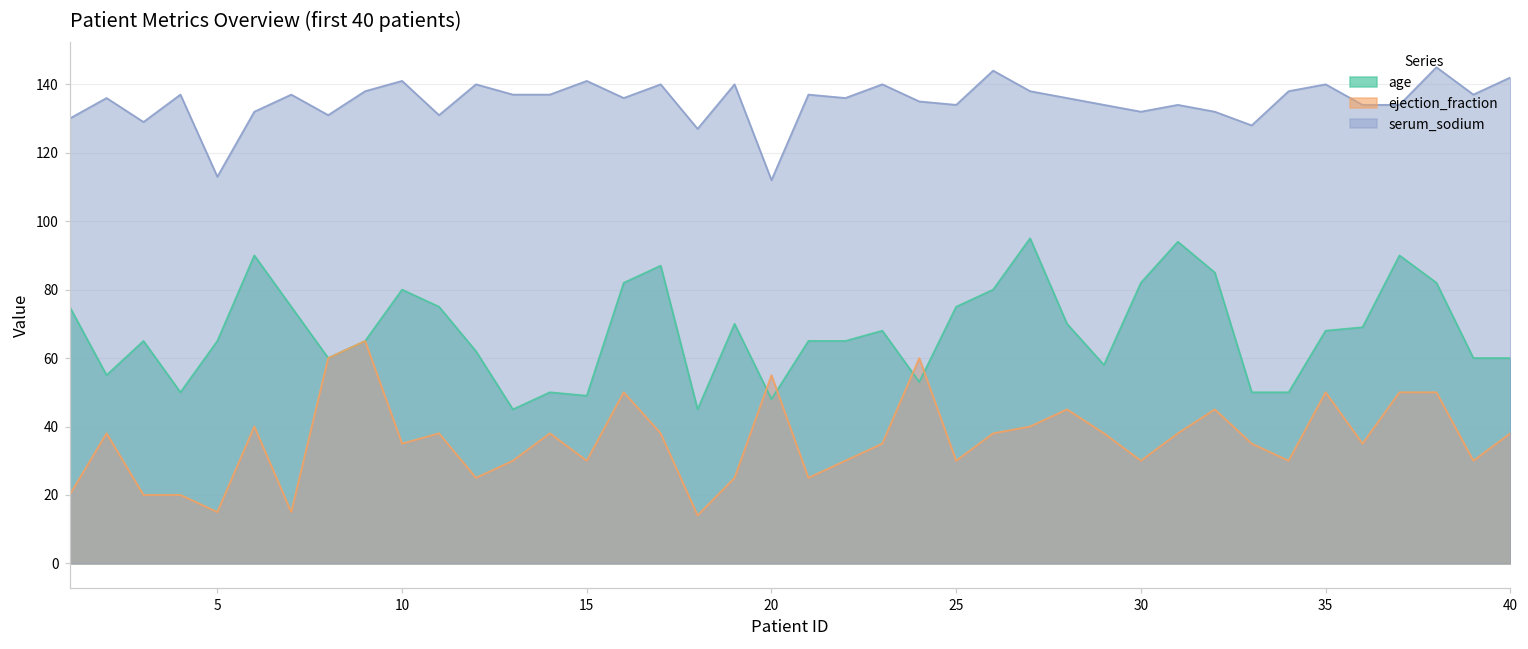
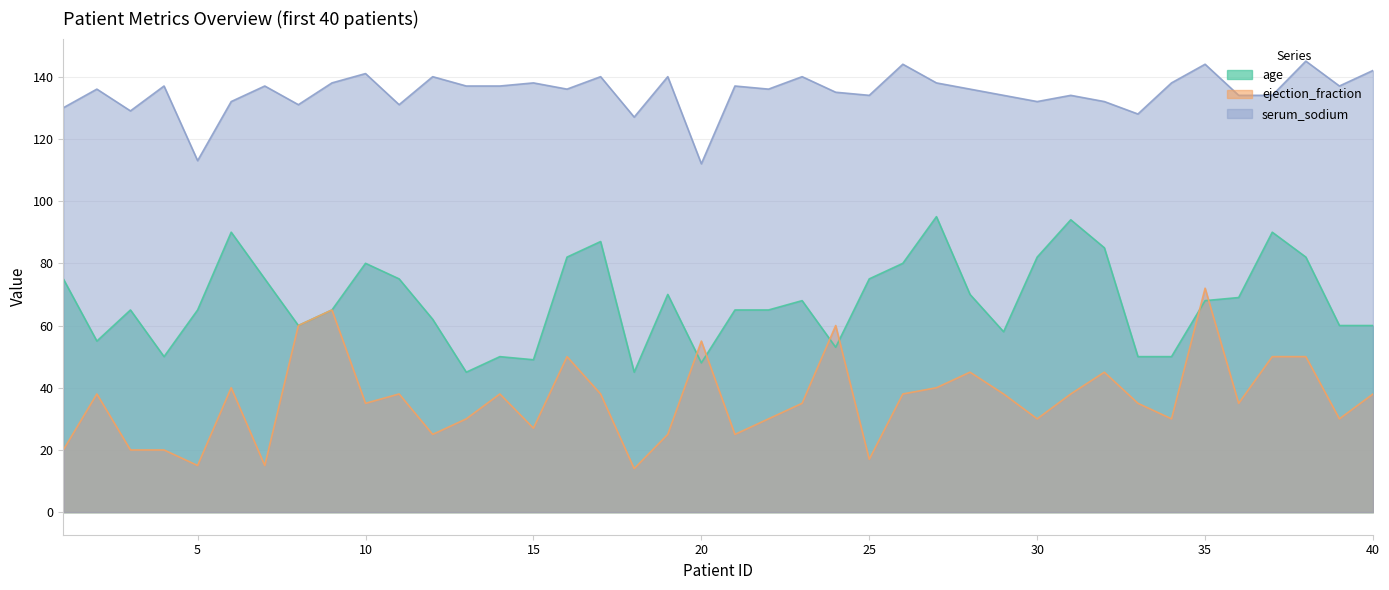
ejection_fraction, 15: 30 -> 27
serum_sodium, 15: 141 -> 138
ejection_fraction, 25: 30 -> 17
ejection_fraction, 35: 50 -> 72
serum_sodium, 35: 140 -> 144
